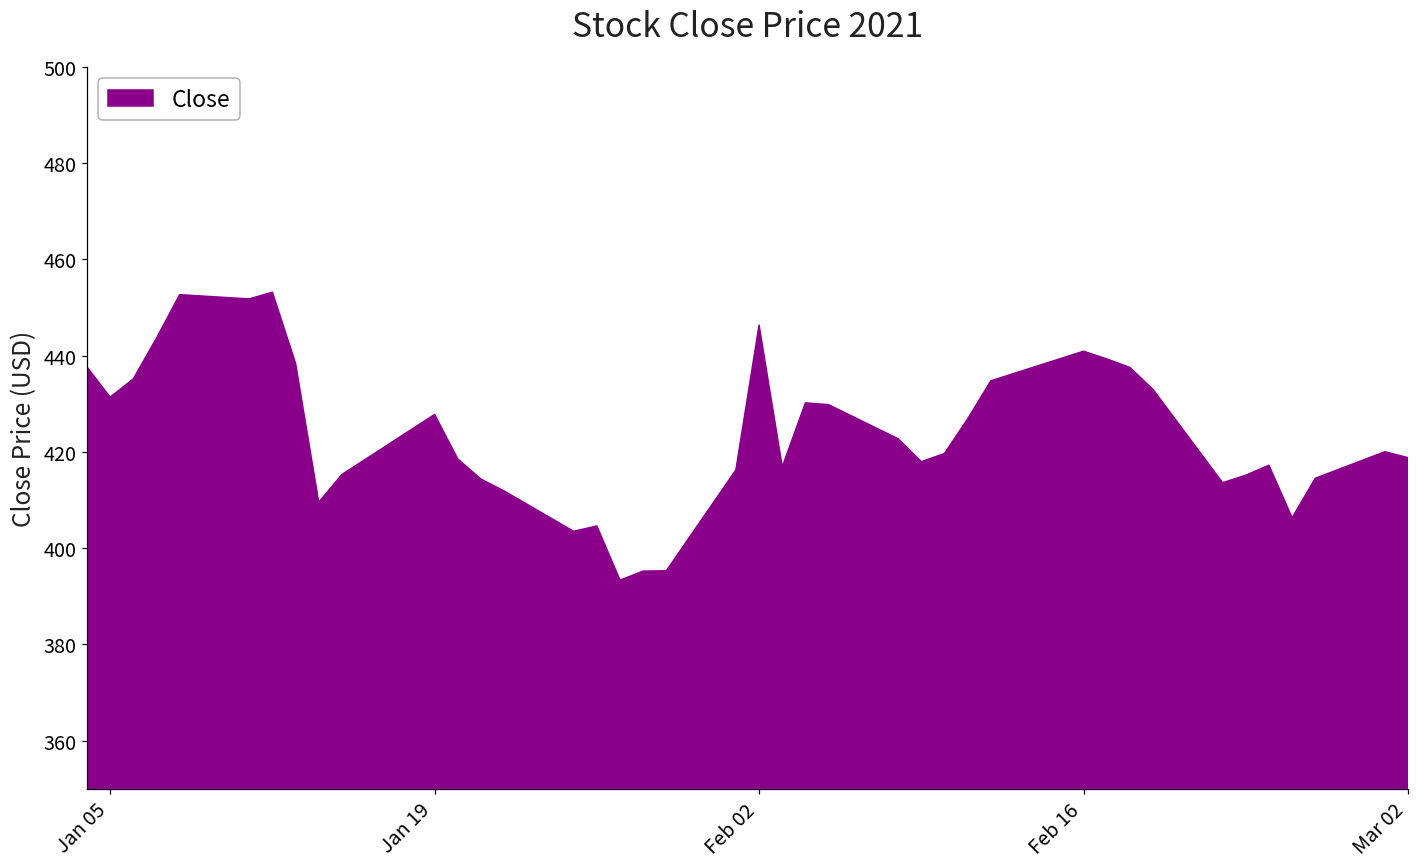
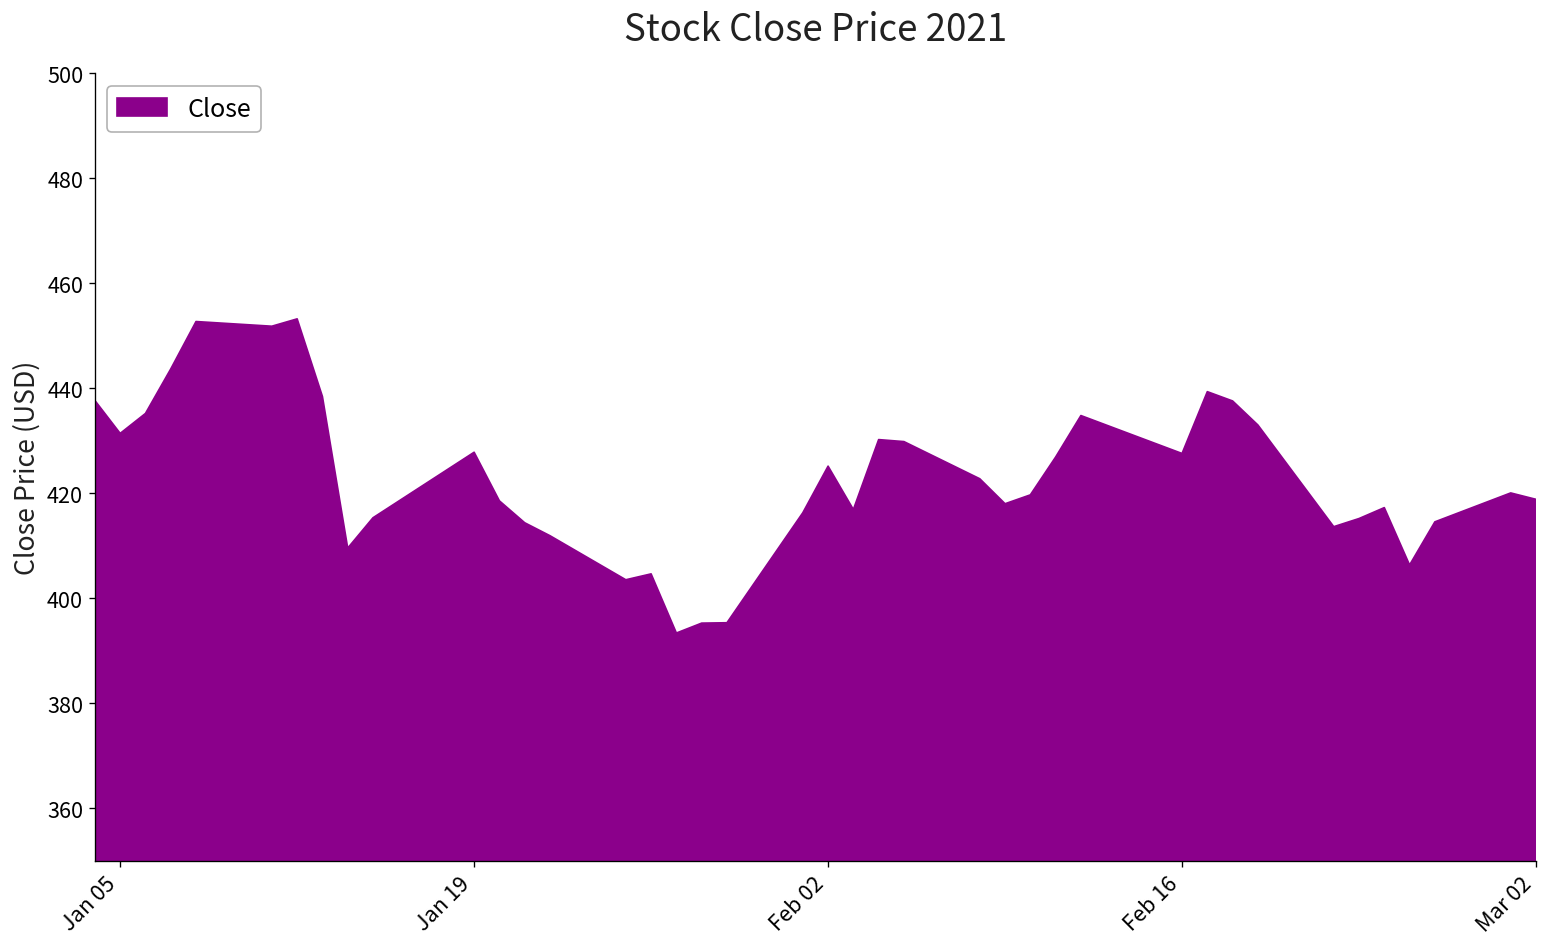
Feb 02: 446 -> 425
Feb 16: 441 -> 428
